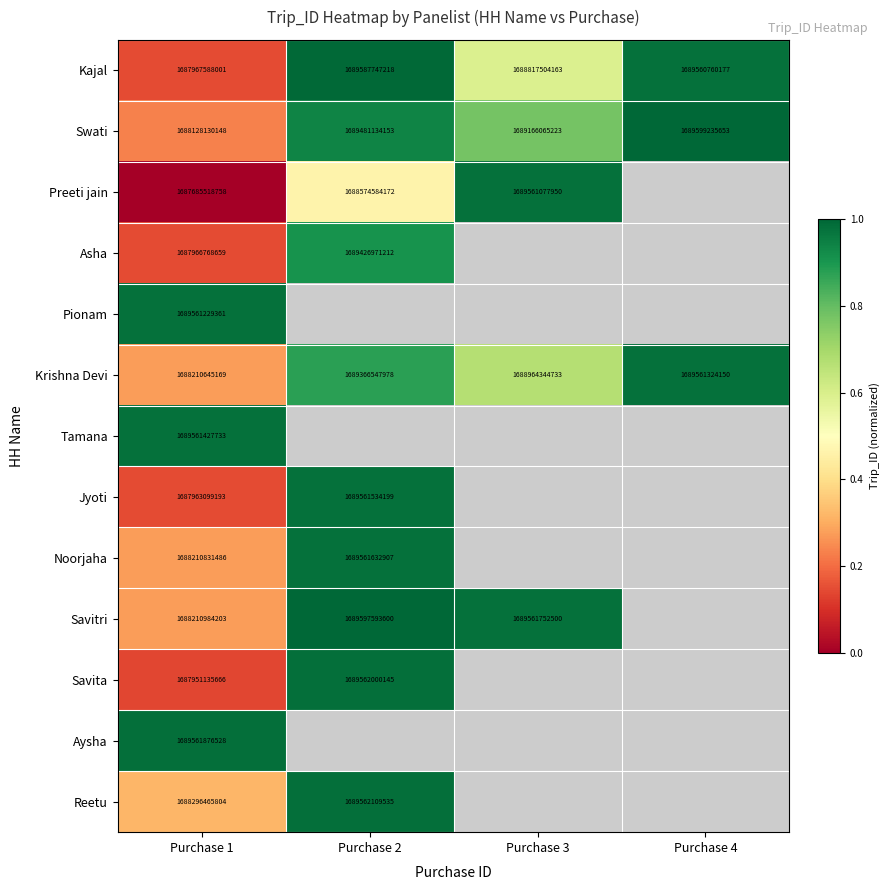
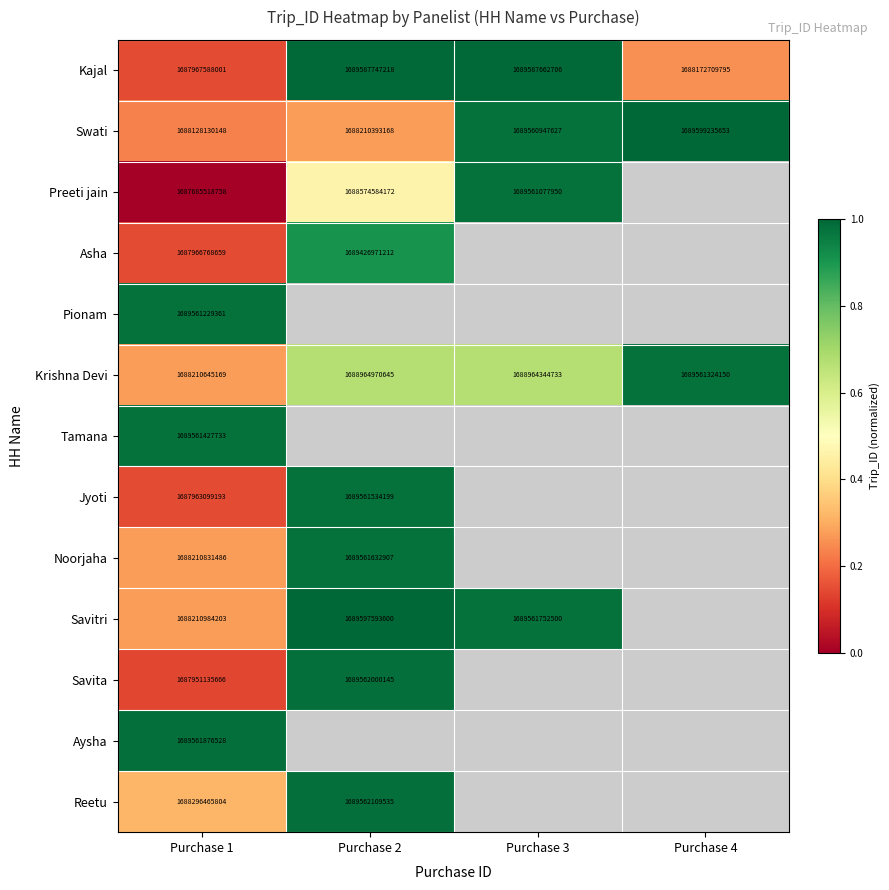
Kajal, Purchase 3: 1688817504163 -> 1689587662706
Kajal, Purchase 4: 1689560760177 -> 1688172709795
Swati, Purchase 2: 1689481134153 -> 1688210393168
Swati, Purchase 3: 1689166065223 -> 1689560947627
Krishna Devi, Purchase 2: 1689366547978 -> 1688964970645
